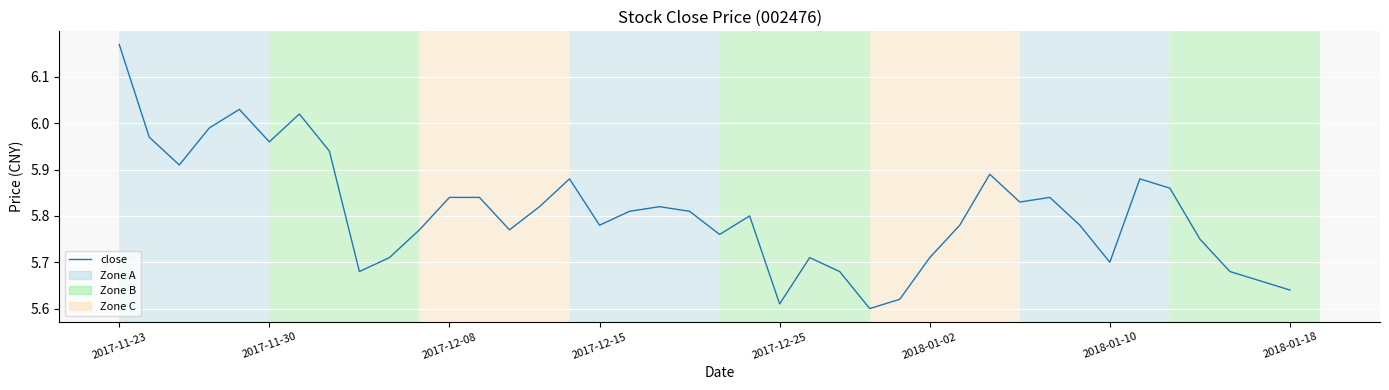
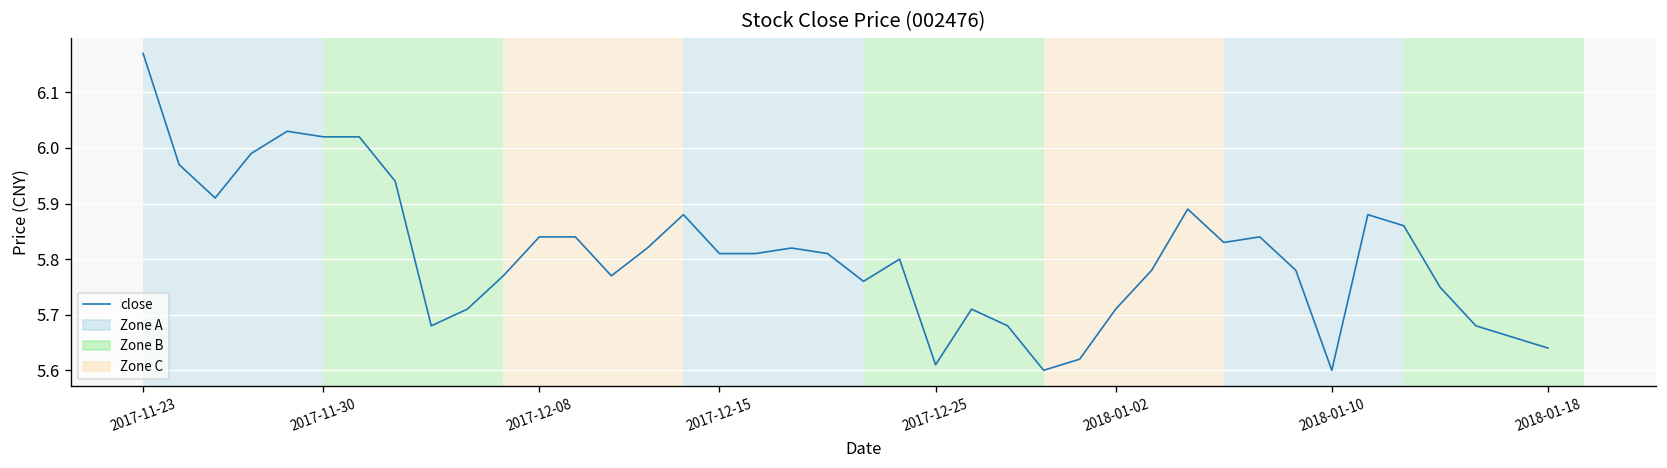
2017-11-30: 5.96 -> 6.02
2017-12-15: 5.78 -> 5.81
2018-01-10: 5.7 -> 5.6
